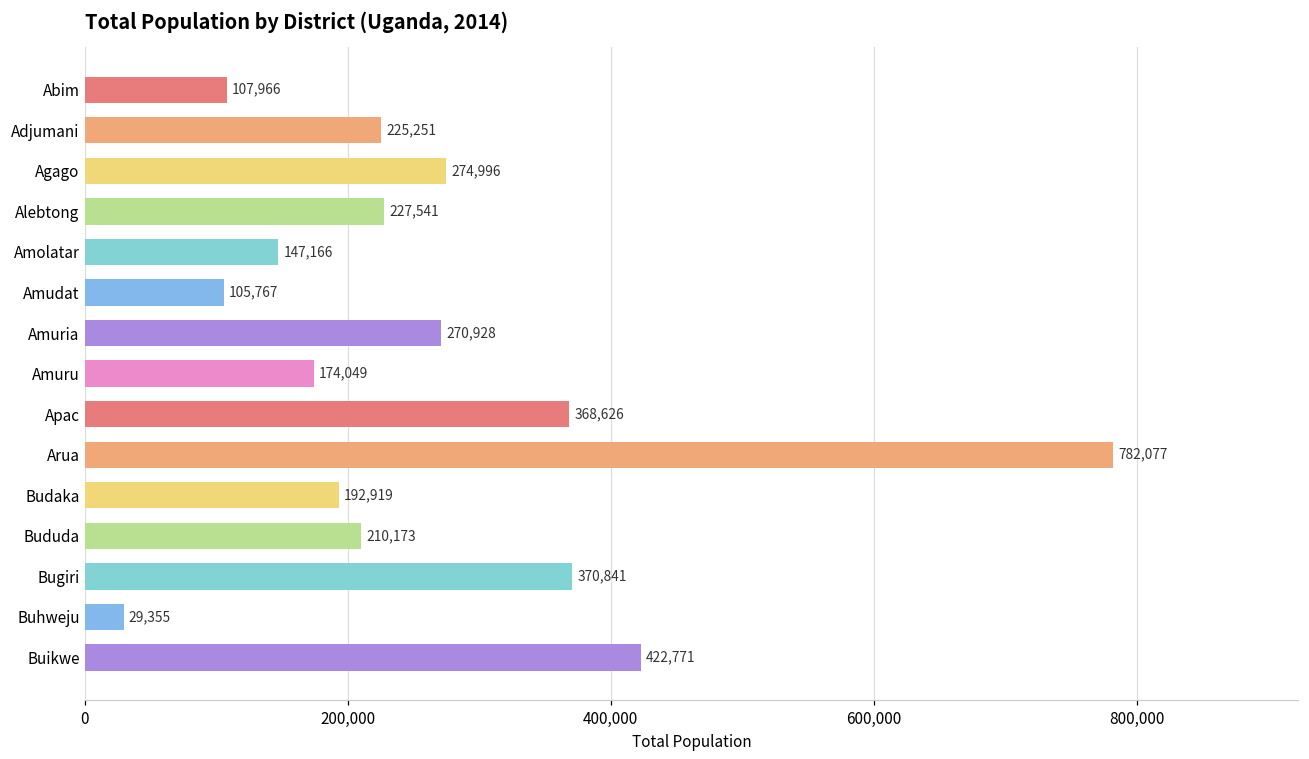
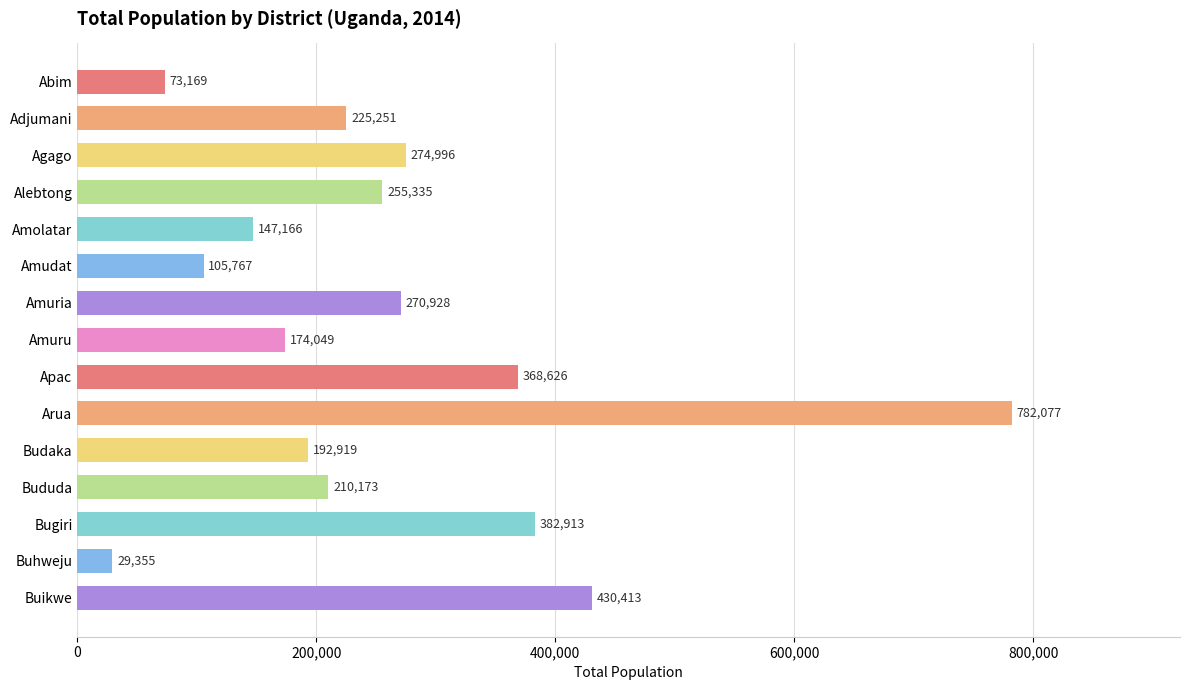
Abim: 107,966 -> 73,169
Alebtong: 227,541 -> 255,335
Bugiri: 370,841 -> 382,913
Buikwe: 422,771 -> 430,413
